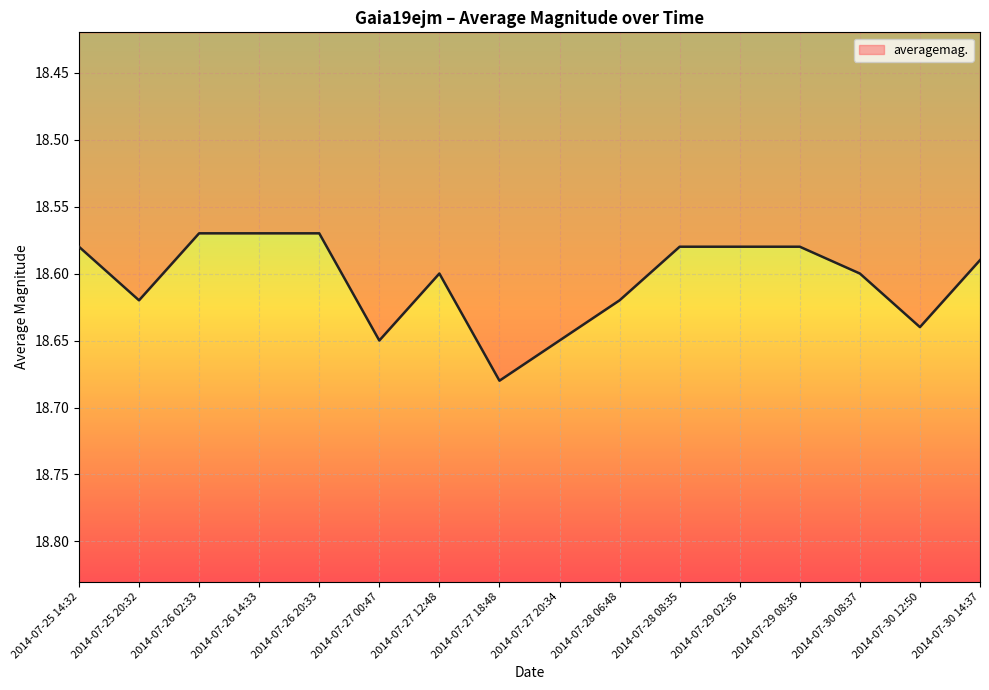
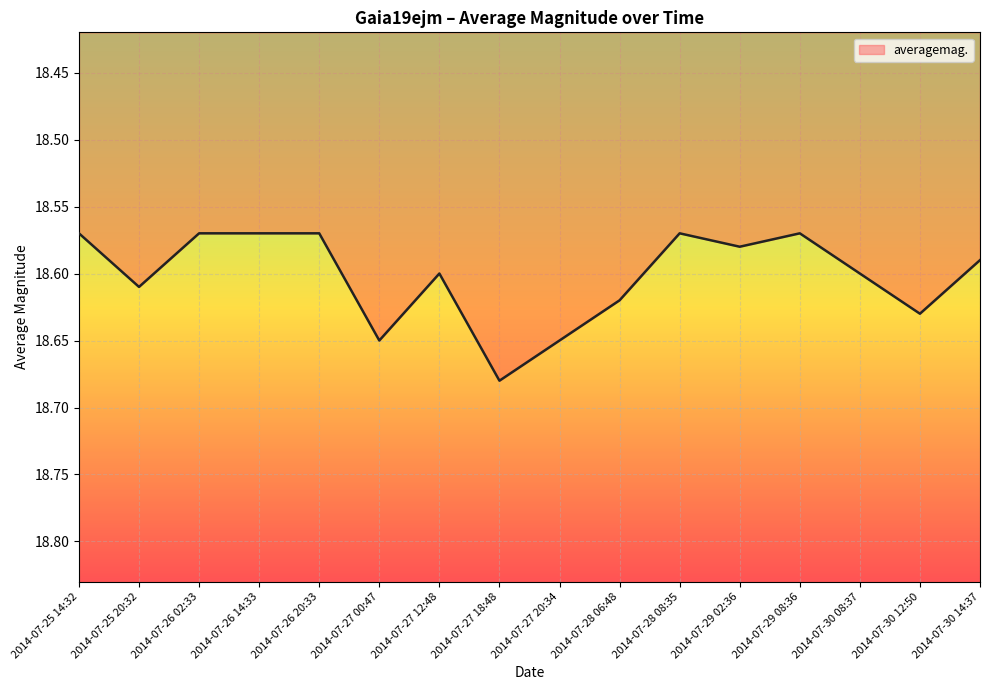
2014-07-25 14:32: 18.58 -> 18.57
2014-07-25 20:32: 18.62 -> 18.61
2014-07-28 08:35: 18.58 -> 18.57
2014-07-29 08:36: 18.58 -> 18.57
2014-07-30 12:50: 18.64 -> 18.63
